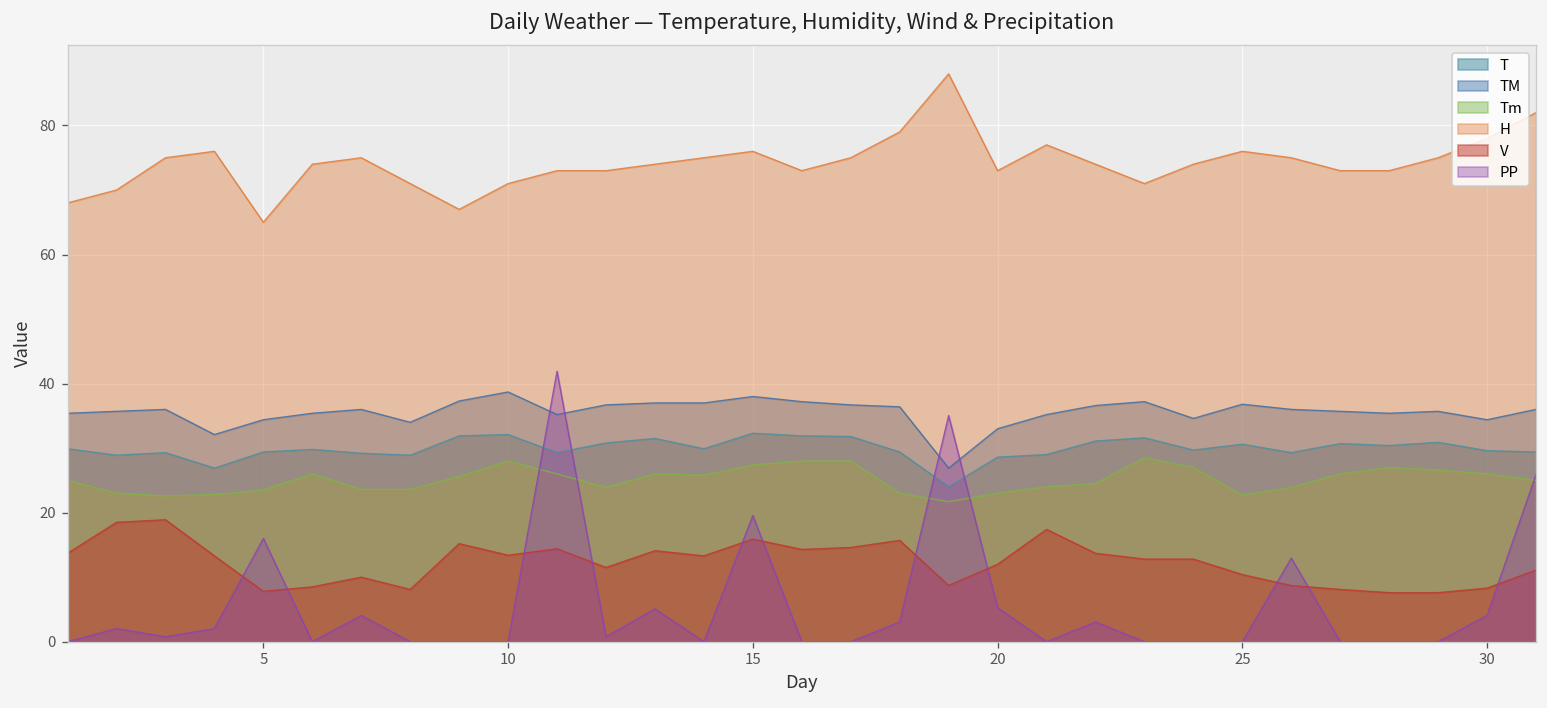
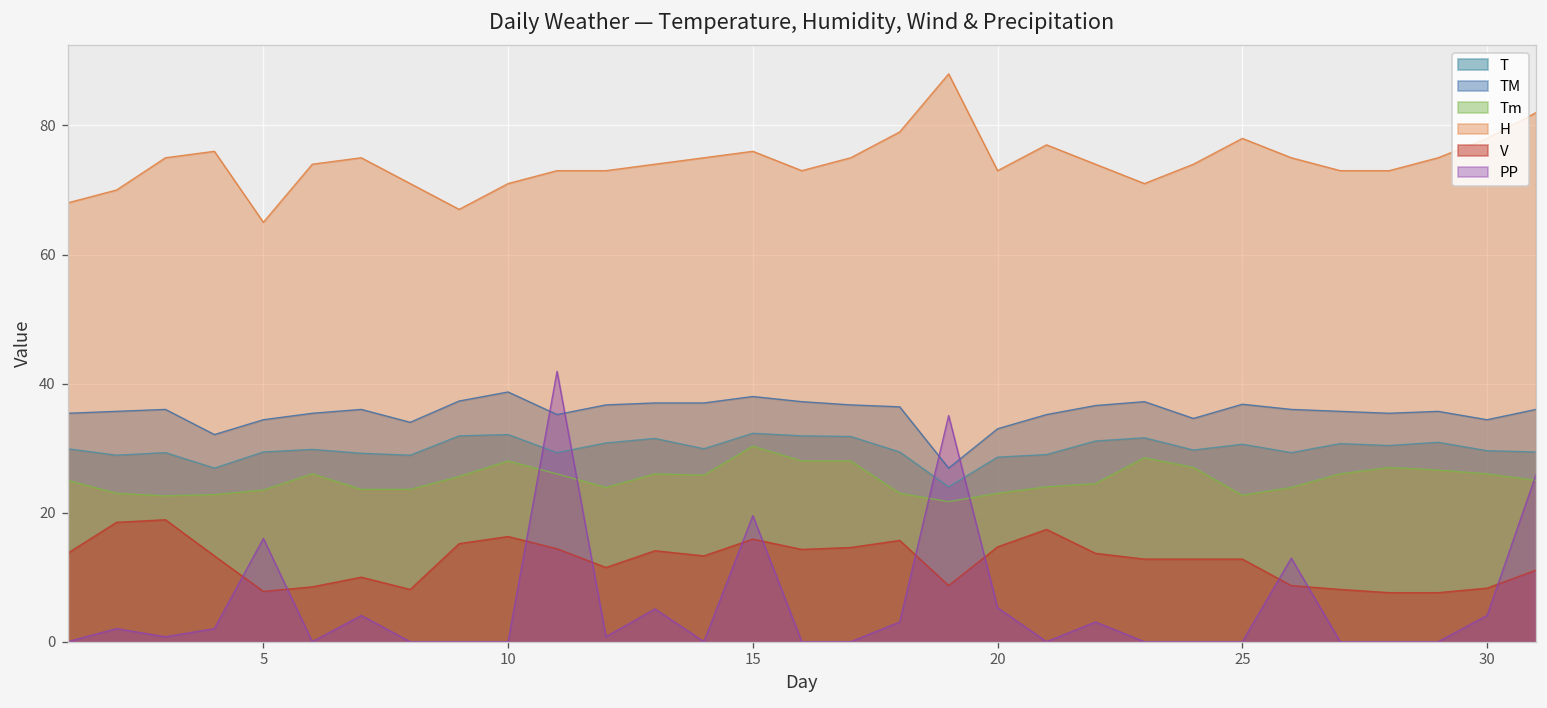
V, 10: 13 -> 16
Tm, 15: 27 -> 30
V, 20: 12 -> 15
H, 25: 76 -> 78
V, 25: 10 -> 13
